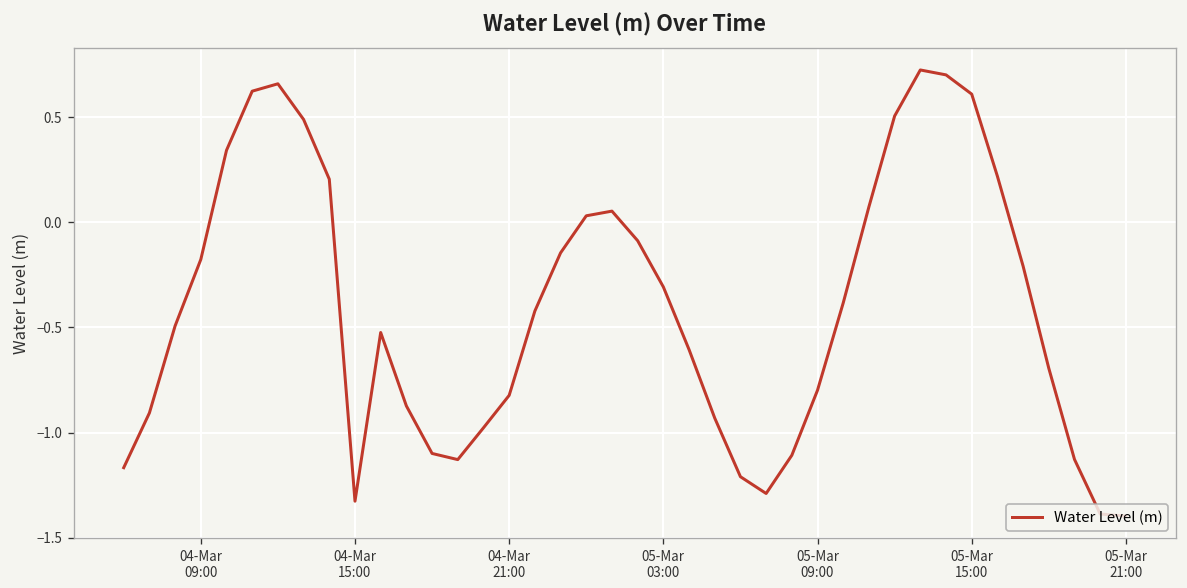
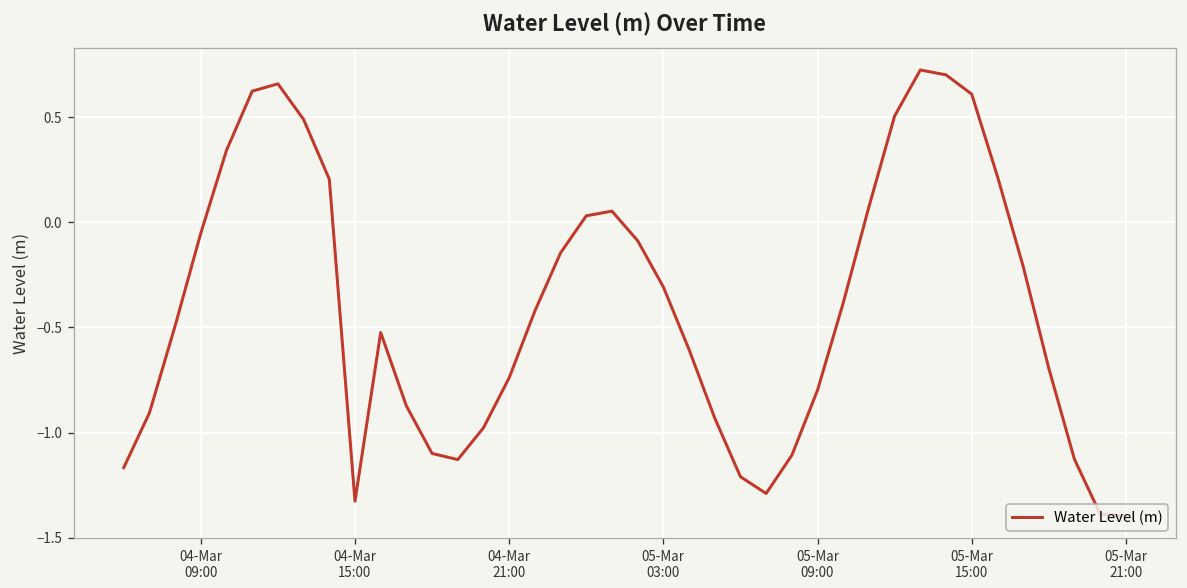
04-Mar 09:00: -0.18 -> -0.05
04-Mar 21:00: -0.82 -> -0.74
